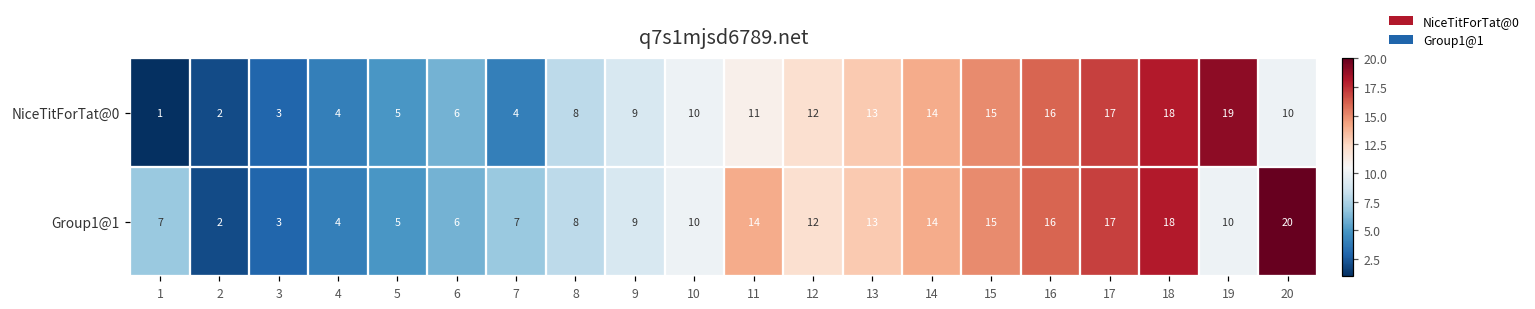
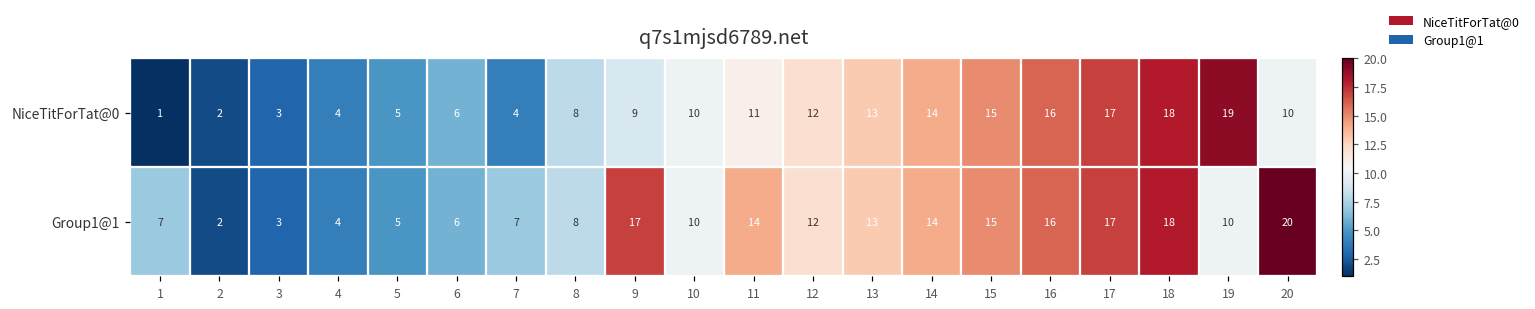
Group1@1, 9: 9 -> 17
